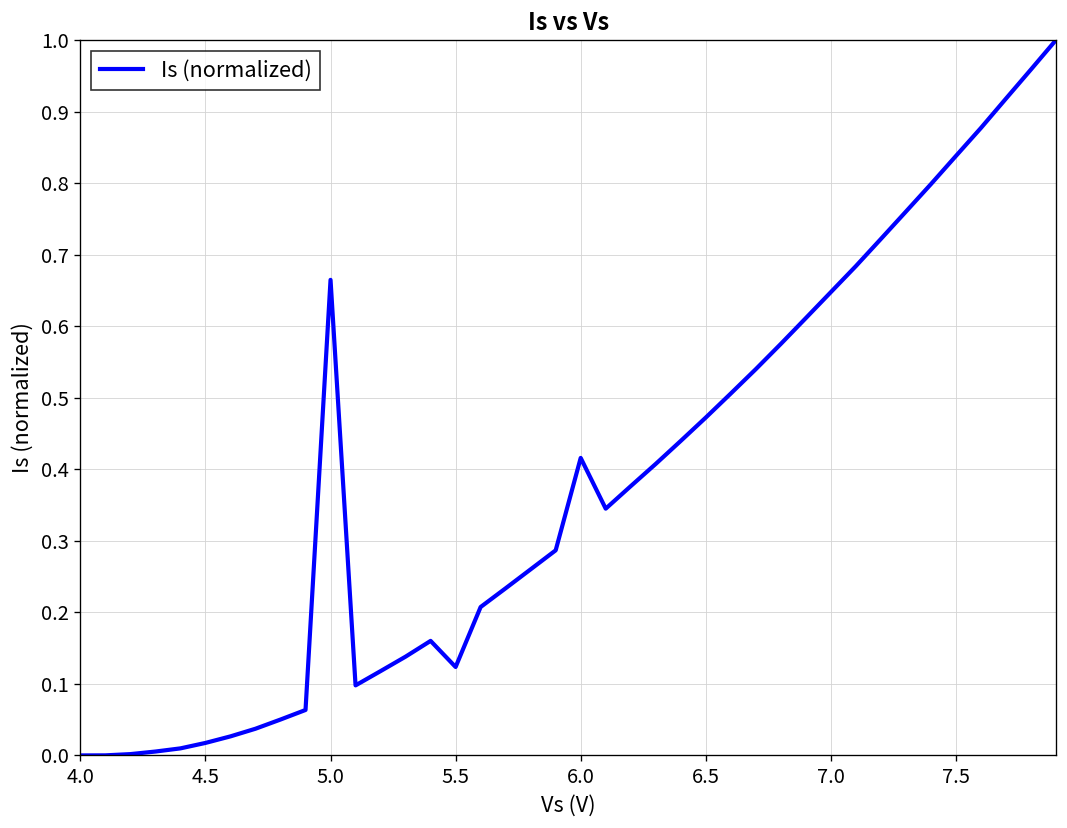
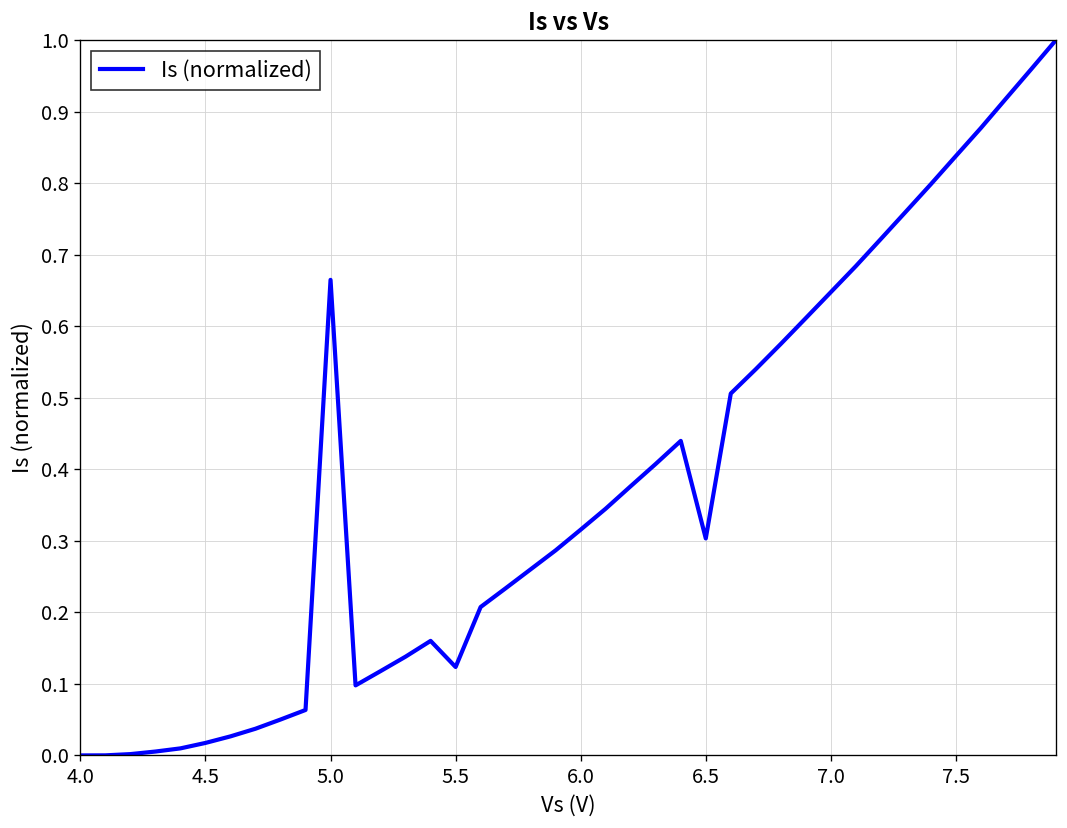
6.0: 0.42 -> 0.32
6.5: 0.47 -> 0.30
